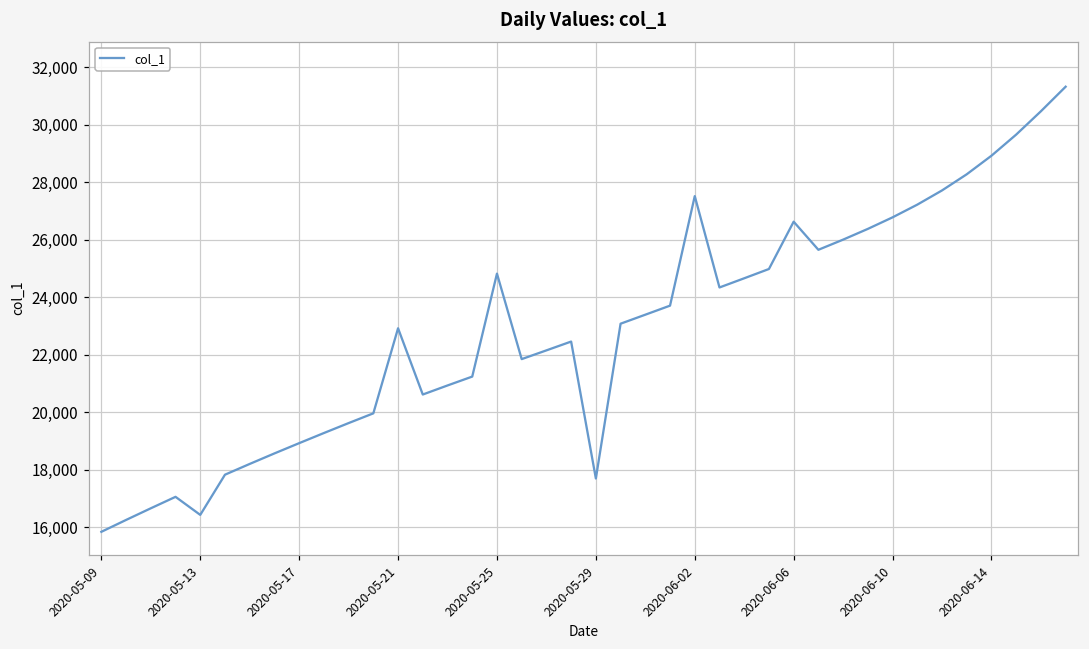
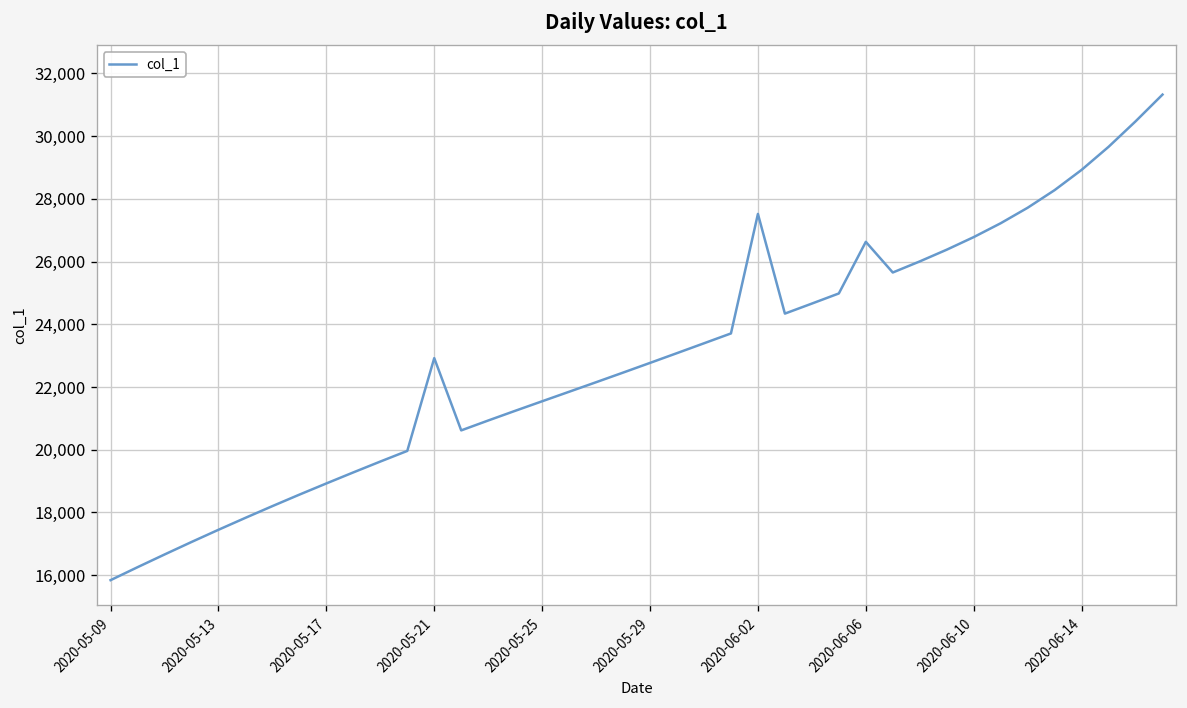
2020-05-13: 16,400 -> 17,400
2020-05-25: 24,800 -> 21,500
2020-05-29: 17,700 -> 22,800
